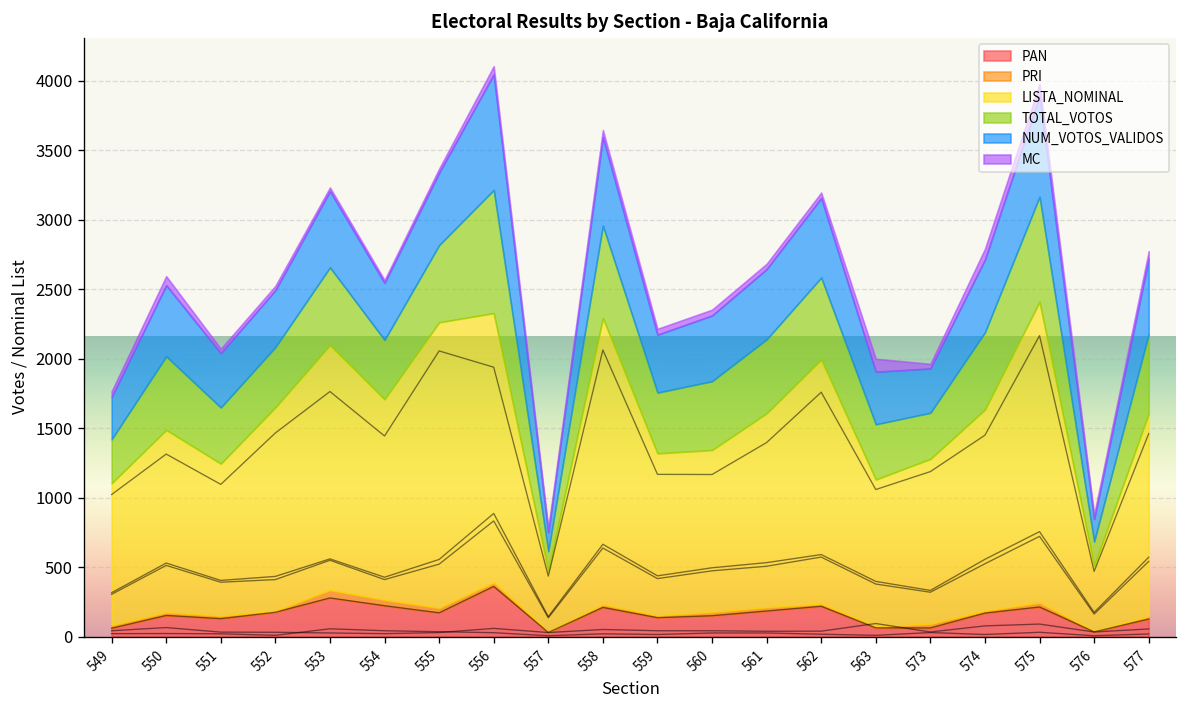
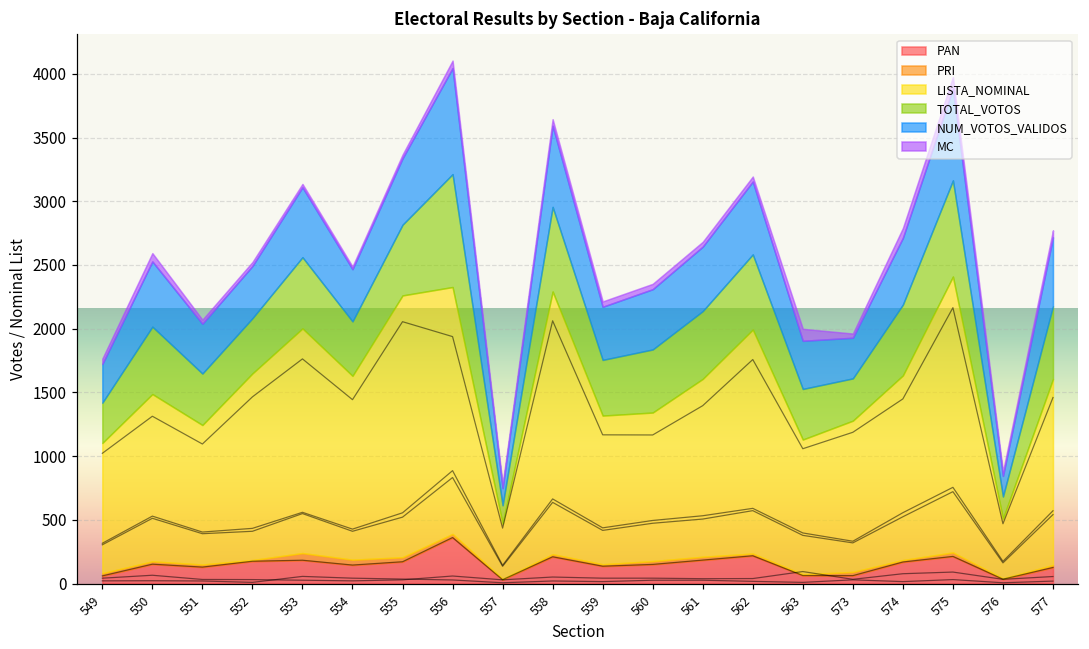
PAN, 553: 280 -> 180
PAN, 554: 220 -> 150
